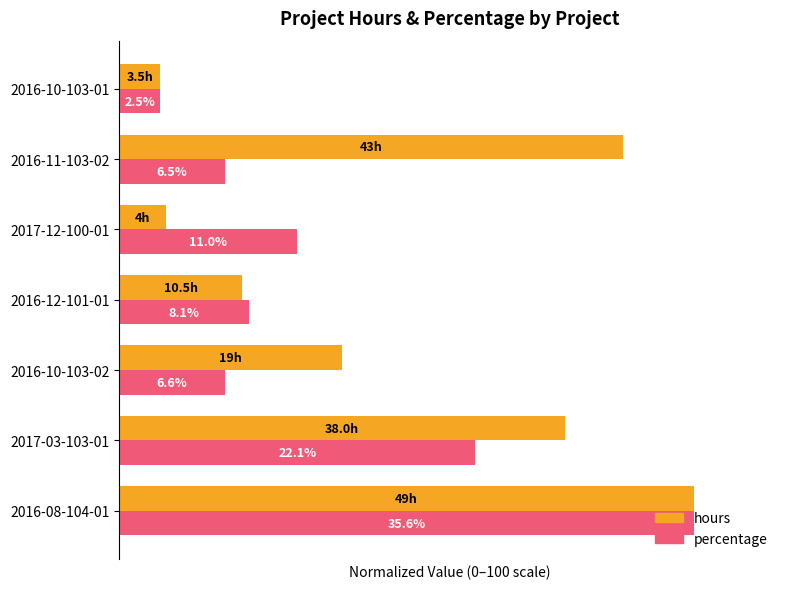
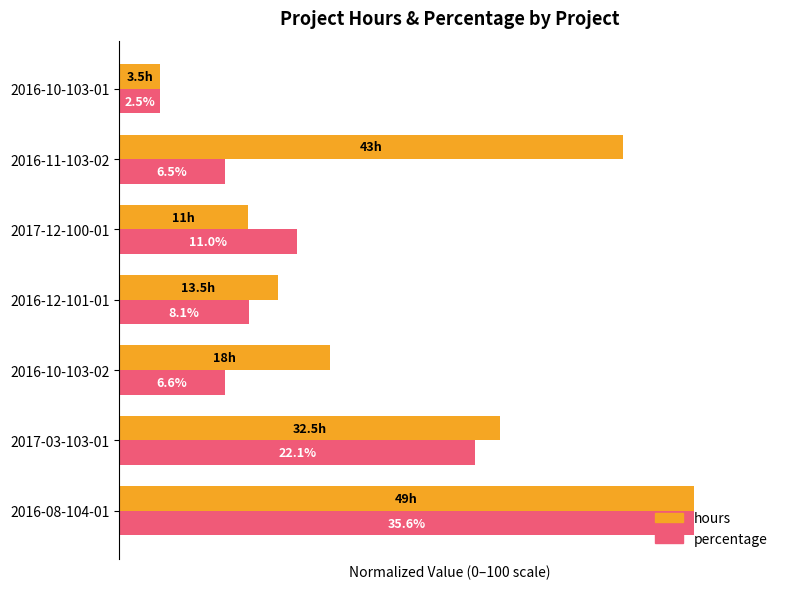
hours, 2017-12-100-01: 4h -> 11h
hours, 2016-12-101-01: 10.5h -> 13.5h
hours, 2016-10-103-02: 19h -> 18h
hours, 2017-03-103-01: 38.0h -> 32.5h
